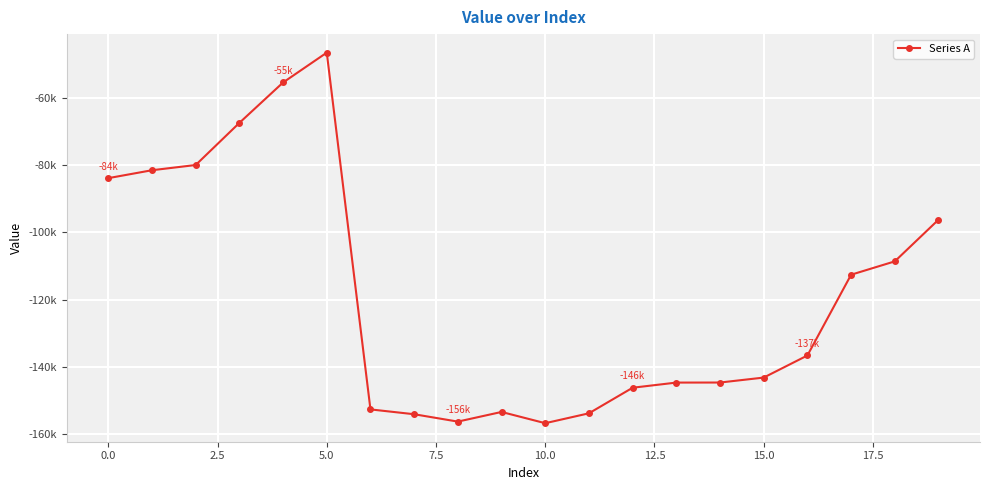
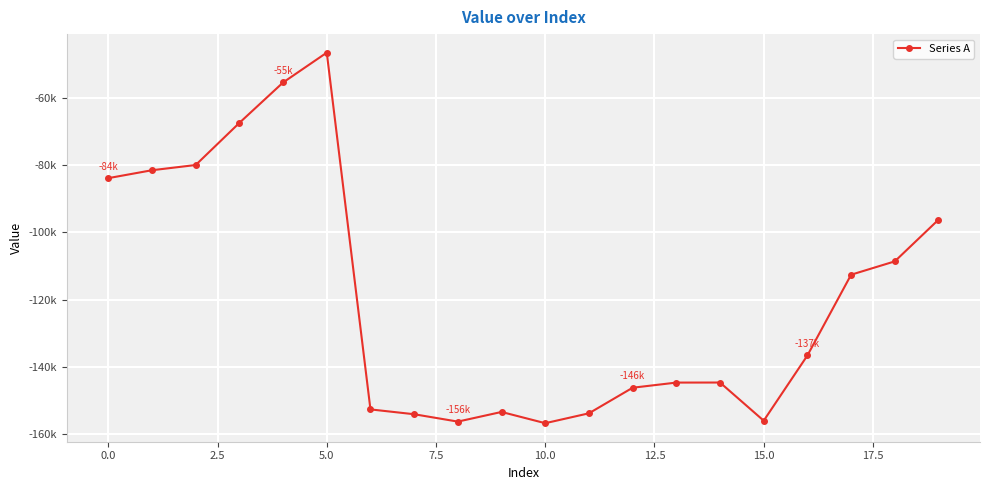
15.0: -143000 -> -156000
